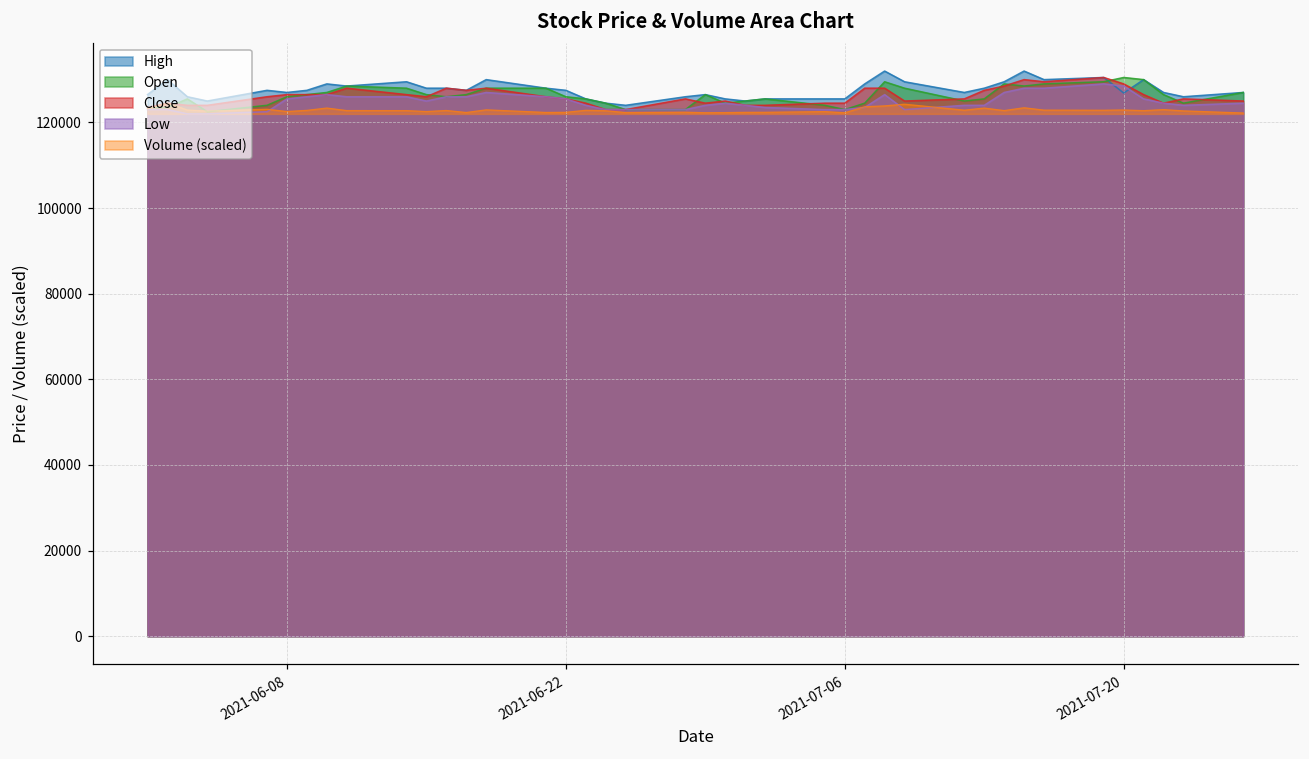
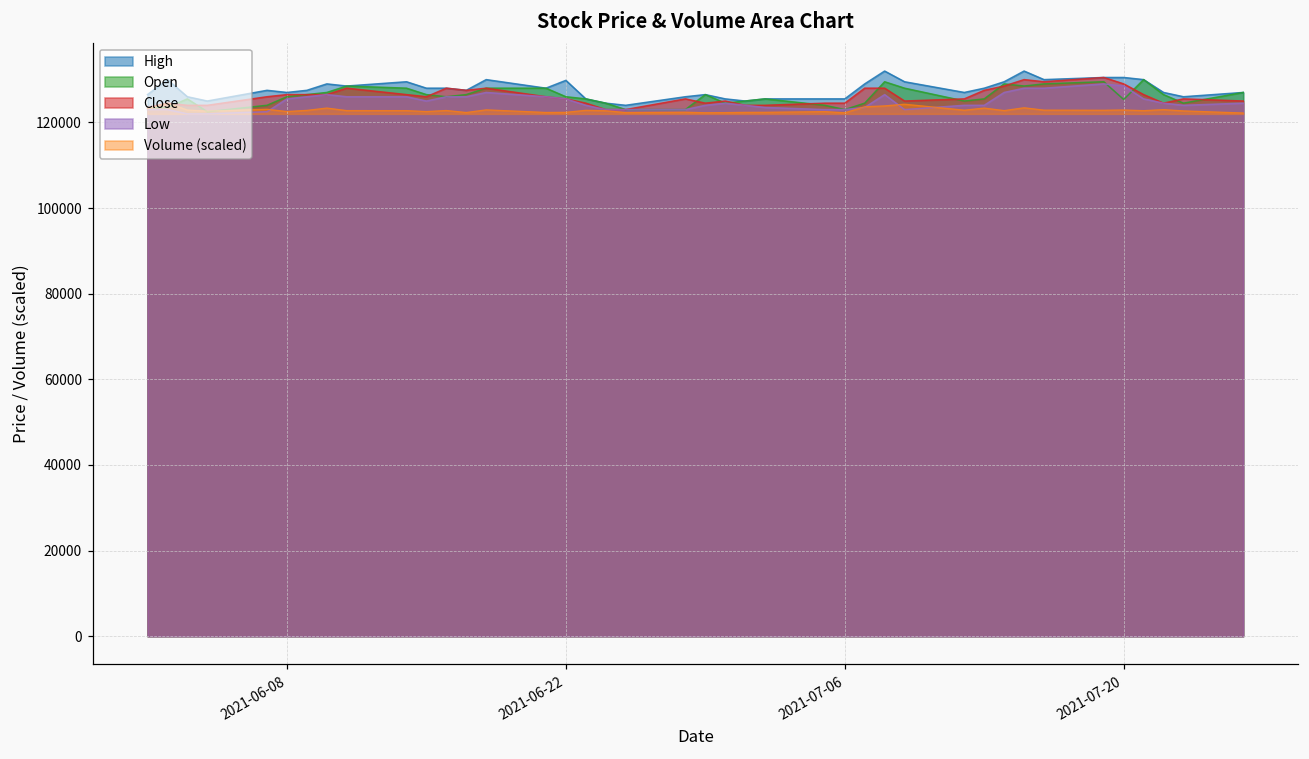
High, 2021-06-22: 128000 -> 130000
High, 2021-07-20: 127000 -> 131000
Open, 2021-07-20: 131000 -> 125000
